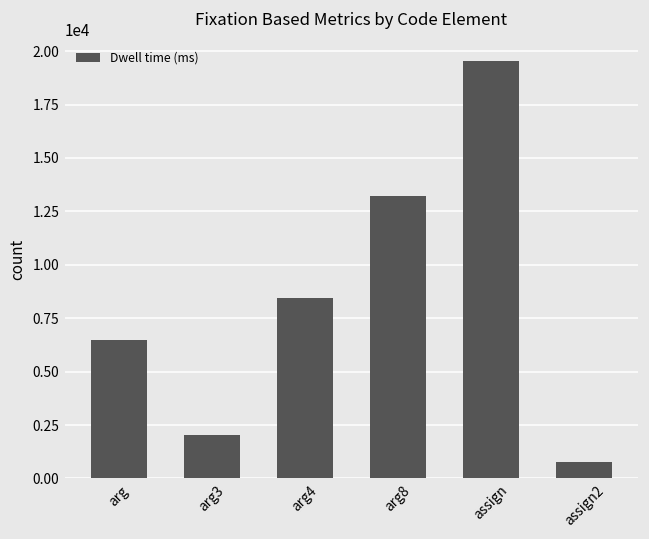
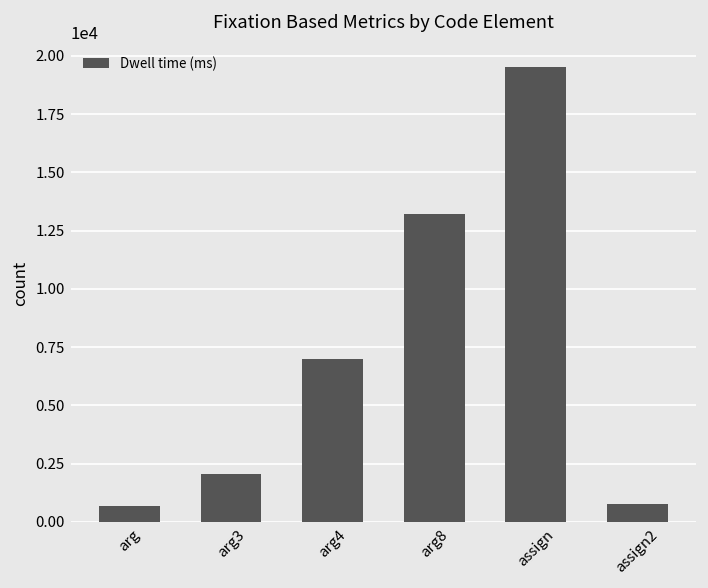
arg: 6500 -> 700
arg4: 8400 -> 7000
